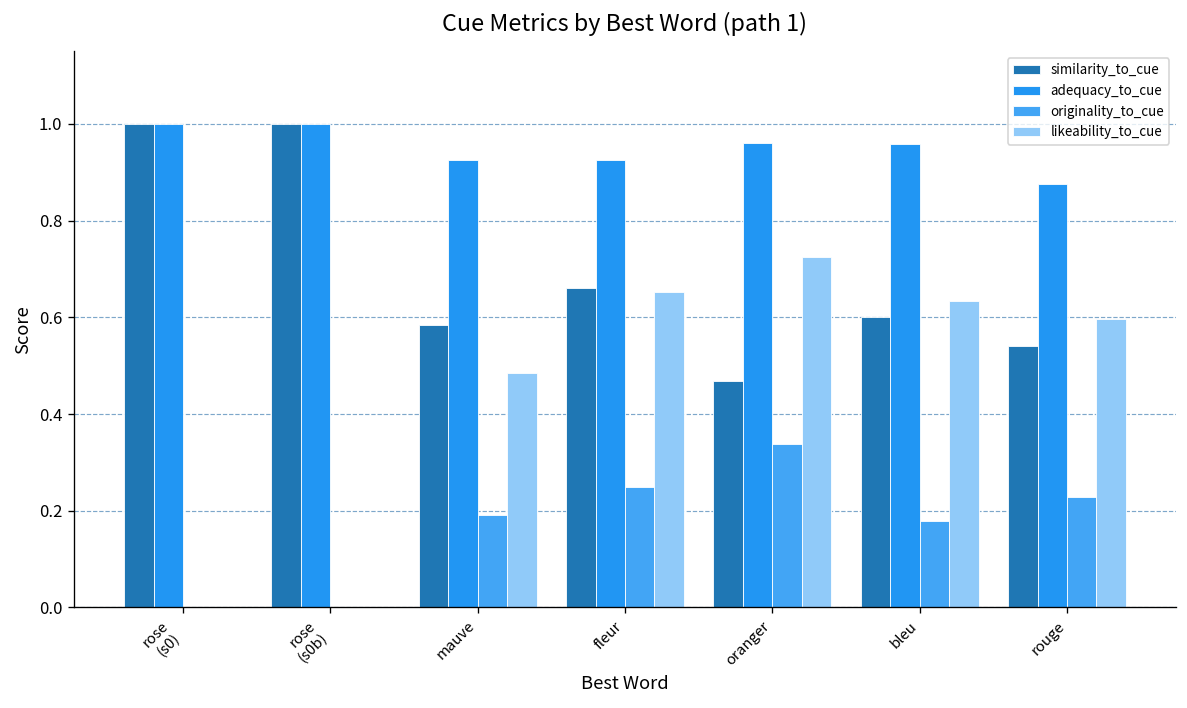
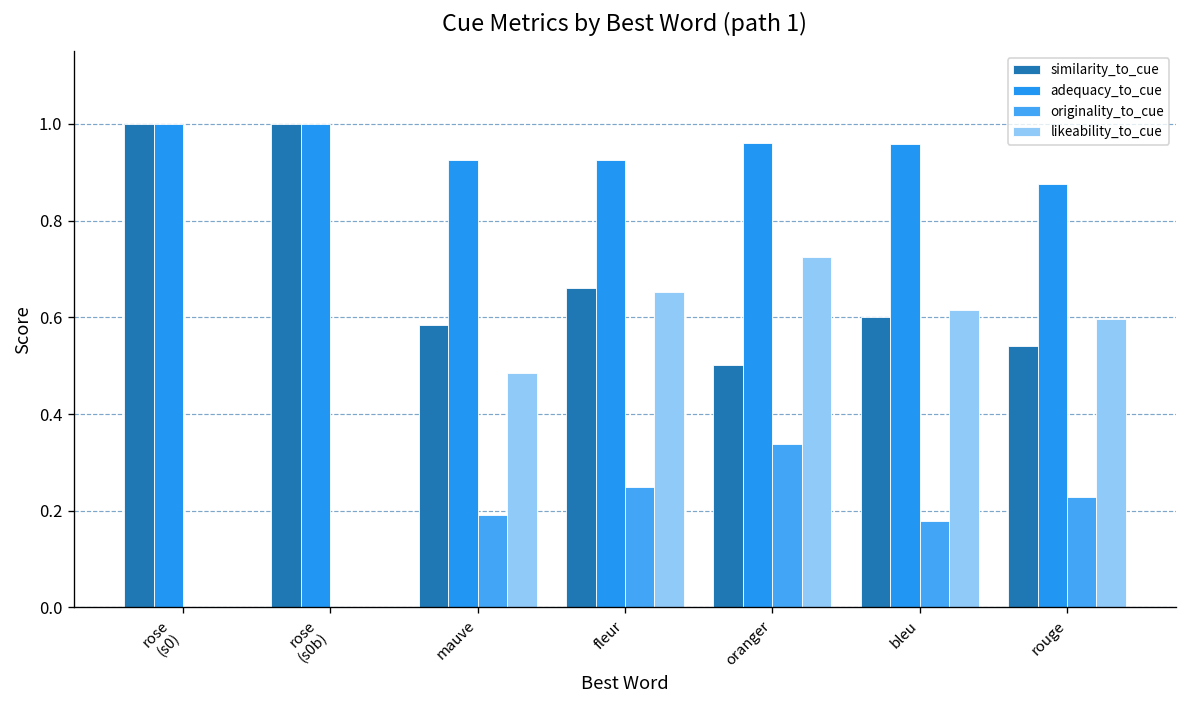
similarity_to_cue, oranger: 0.47 -> 0.50
likeability_to_cue, bleu: 0.63 -> 0.61
